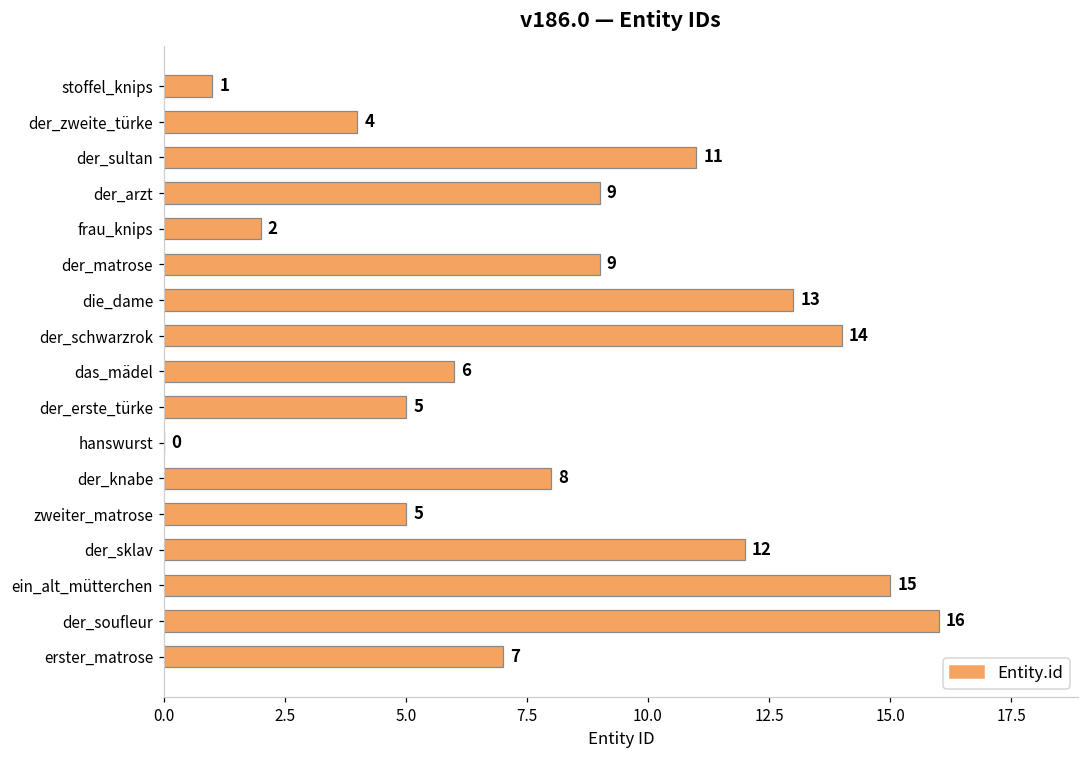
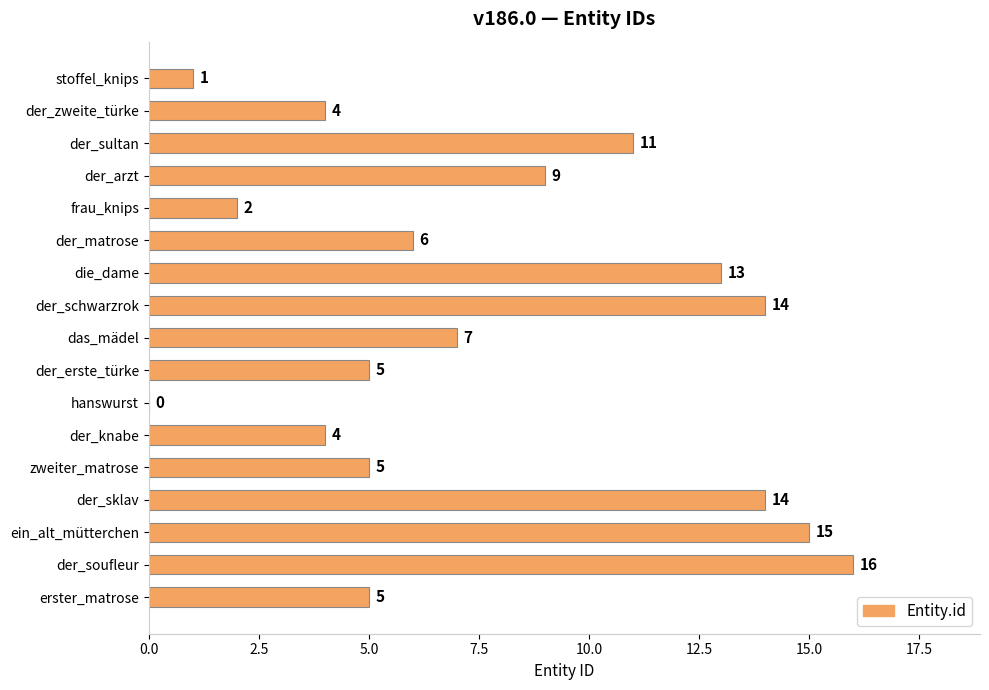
der_matrose: 9 -> 6
das_mädel: 6 -> 7
der_knabe: 8 -> 4
der_sklav: 12 -> 14
erster_matrose: 7 -> 5
